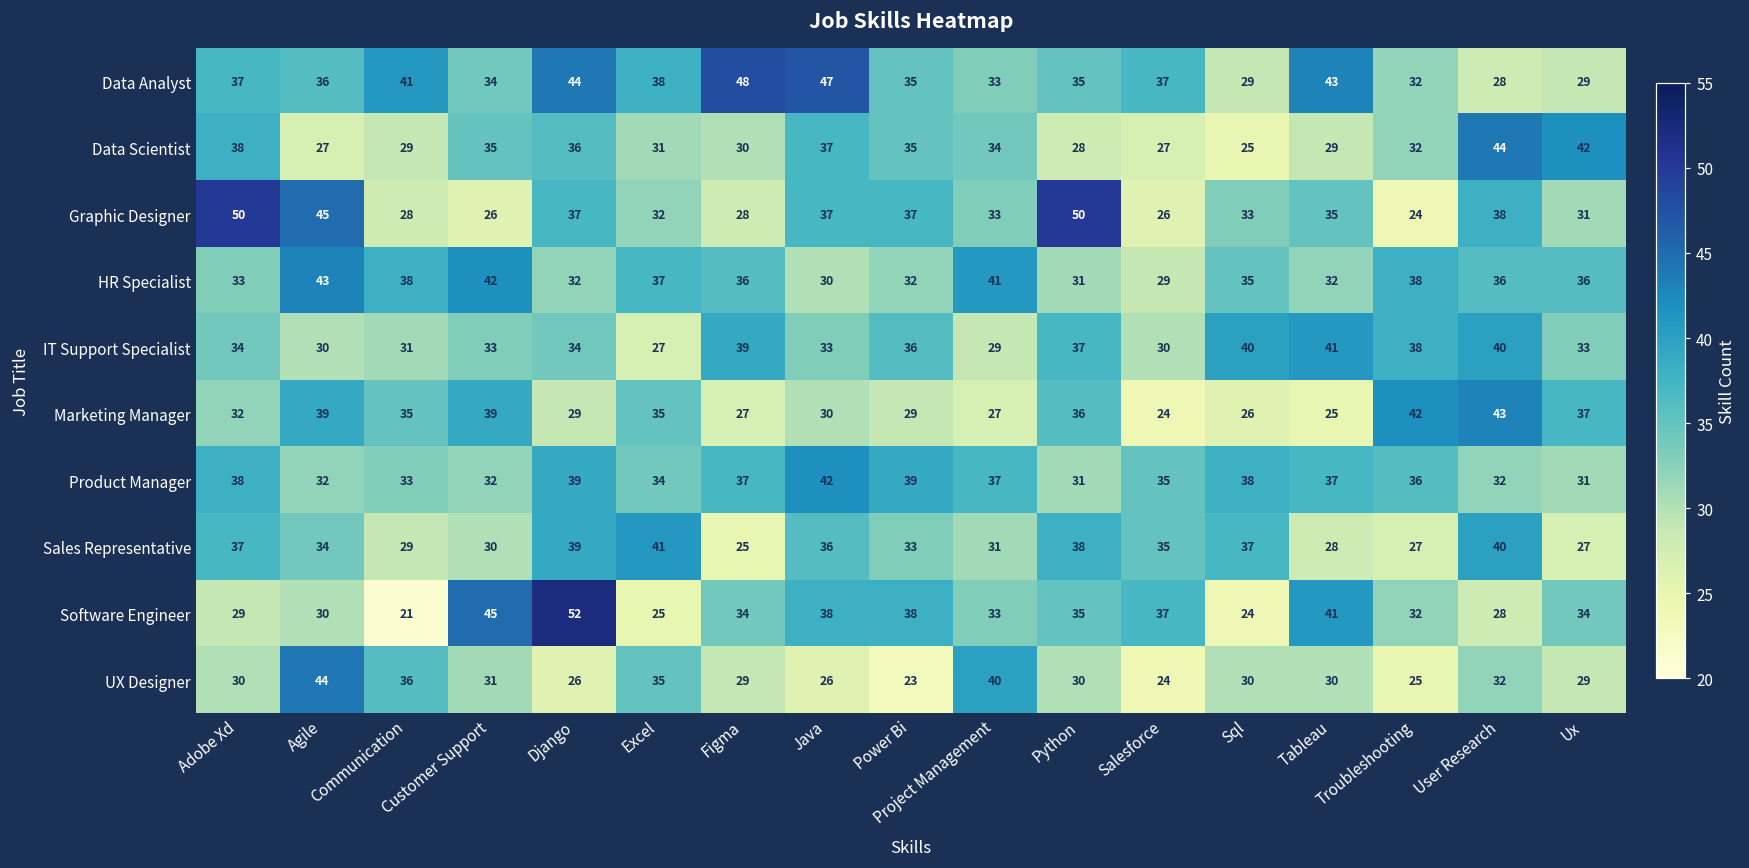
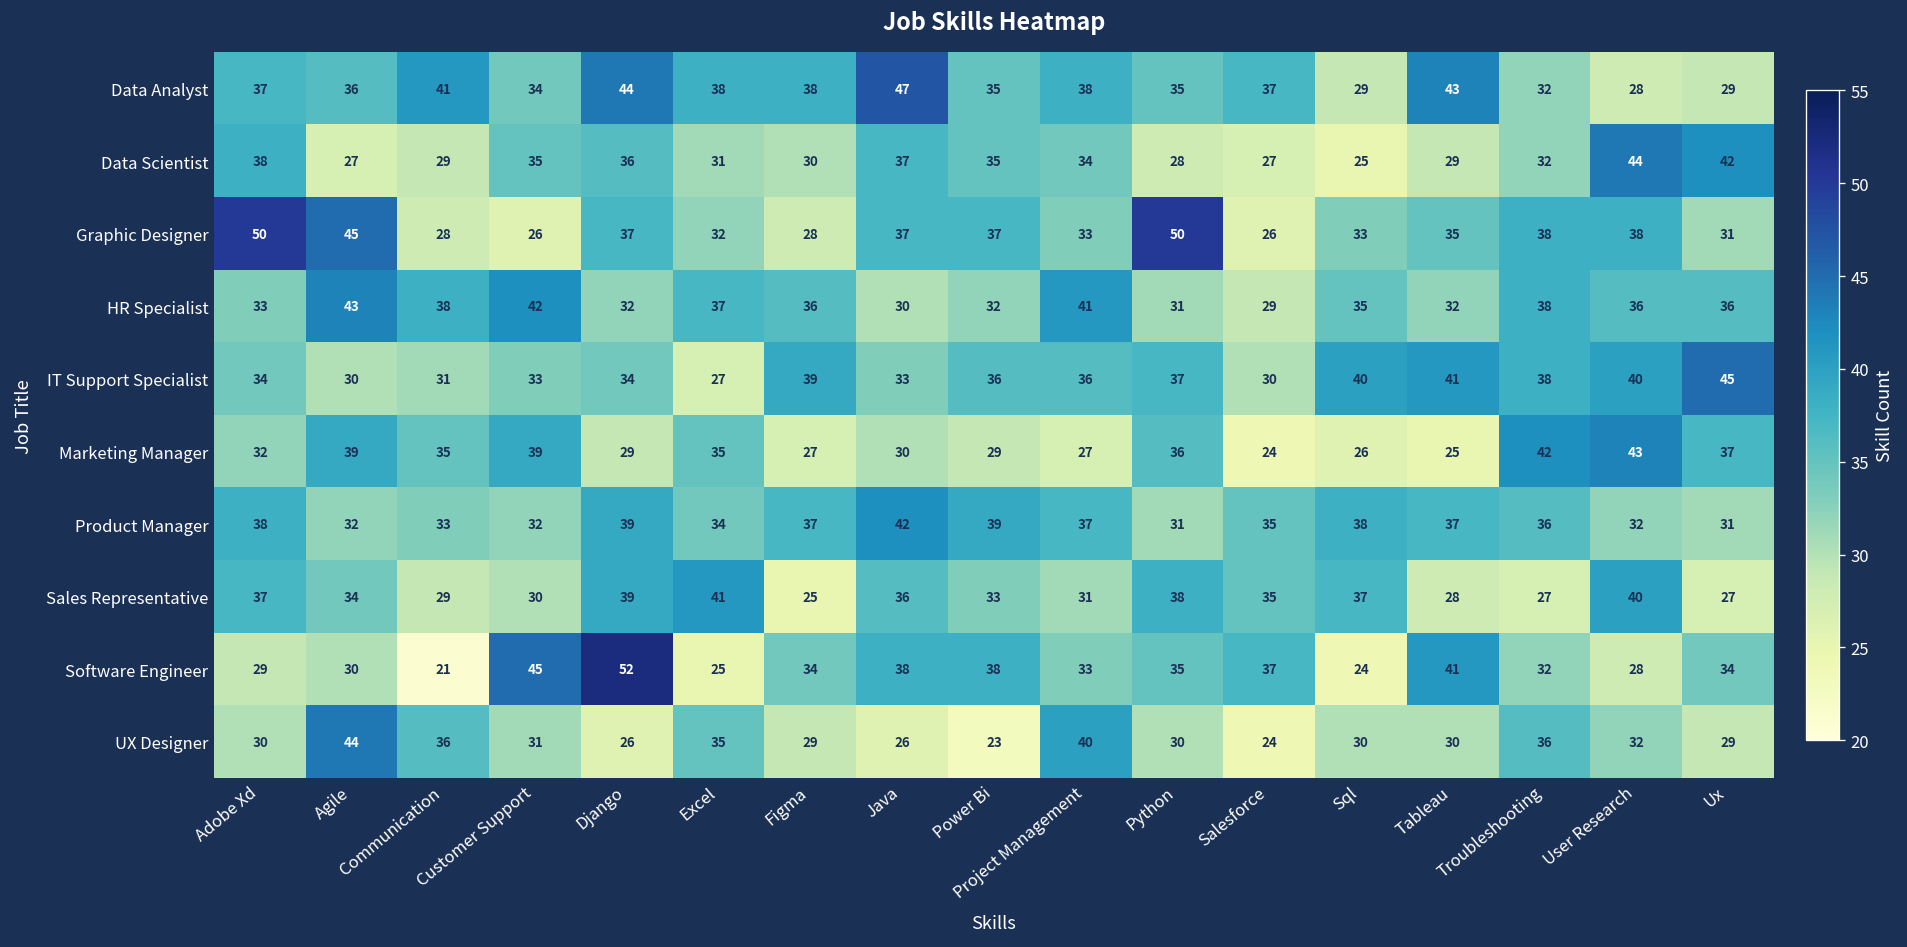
Data Analyst, Figma: 48 -> 38
Data Analyst, Project Management: 33 -> 38
Graphic Designer, Troubleshooting: 24 -> 38
IT Support Specialist, Project Management: 29 -> 36
IT Support Specialist, Ux: 33 -> 45
UX Designer, Troubleshooting: 25 -> 36
